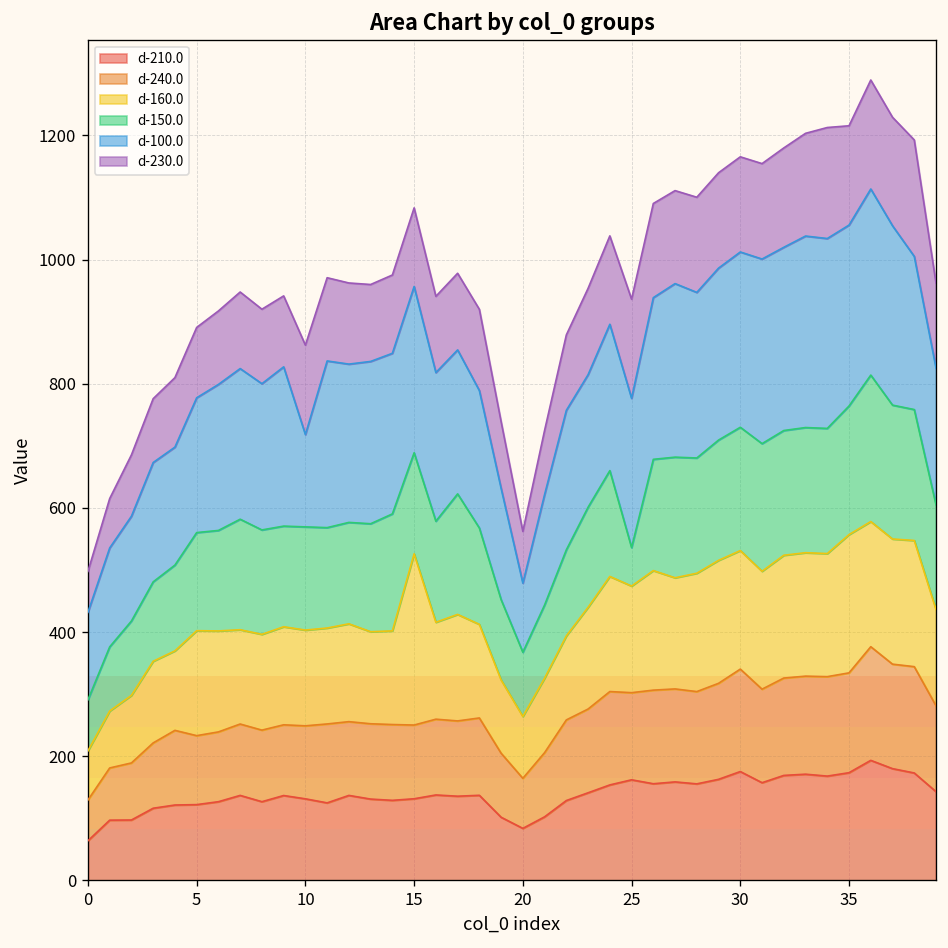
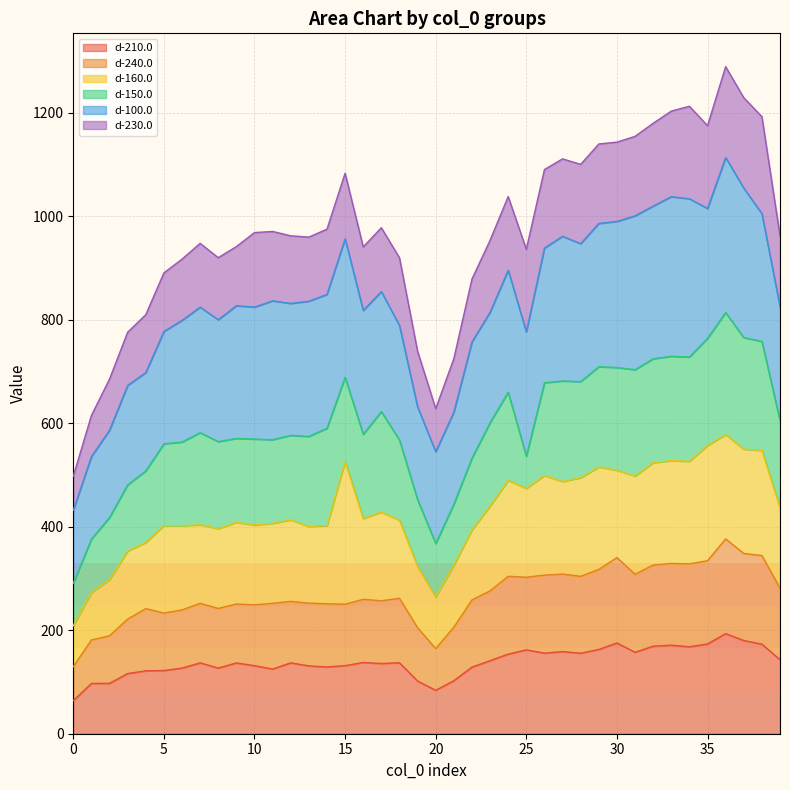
d-100.0, 10: 150 -> 260
d-100.0, 20: 110 -> 180
d-160.0, 30: 190 -> 170
d-100.0, 35: 290 -> 250
